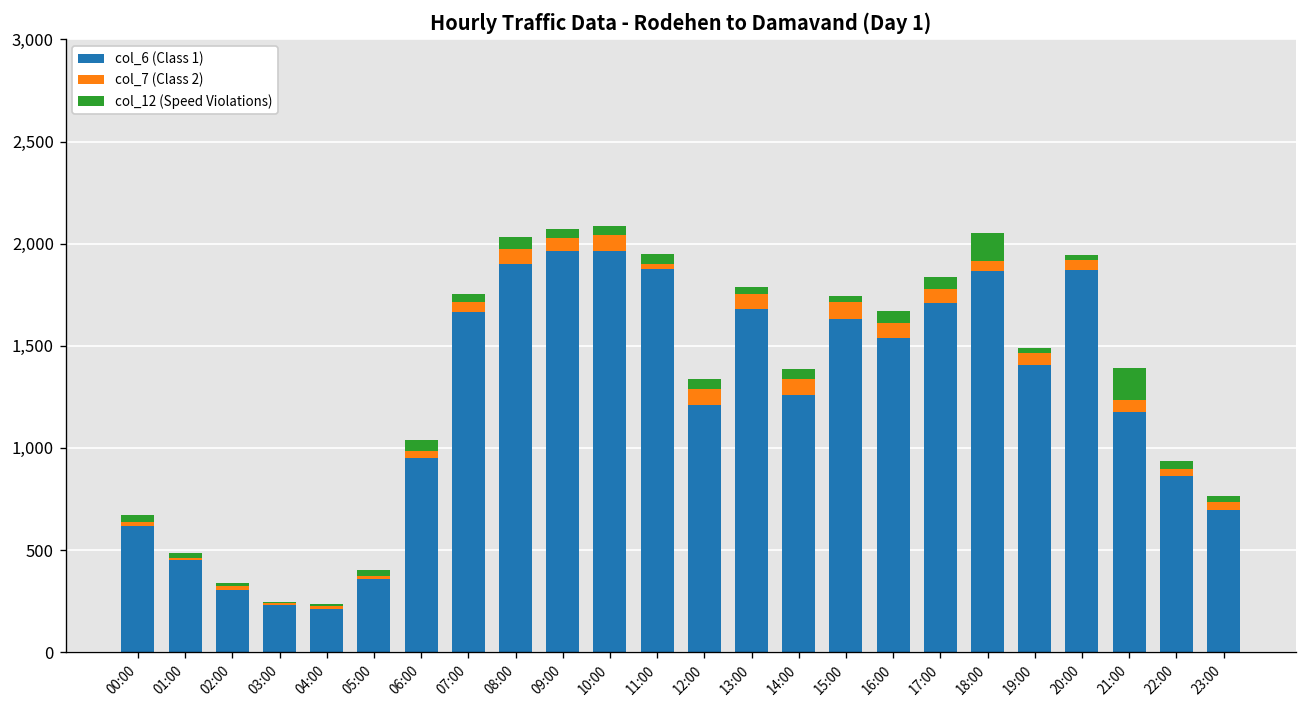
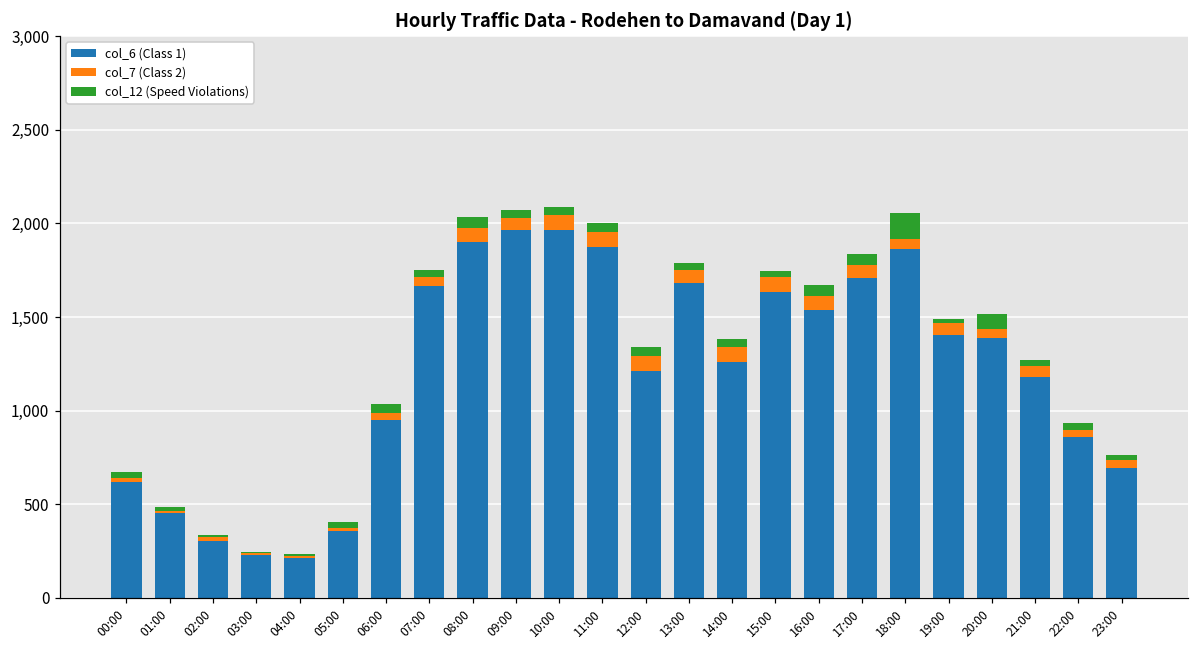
col_7 (Class 2), 11:00: 30 -> 80
col_6 (Class 1), 20:00: 1,870 -> 1,390
col_12 (Speed Violations), 20:00: 30 -> 80
col_12 (Speed Violations), 21:00: 150 -> 30
